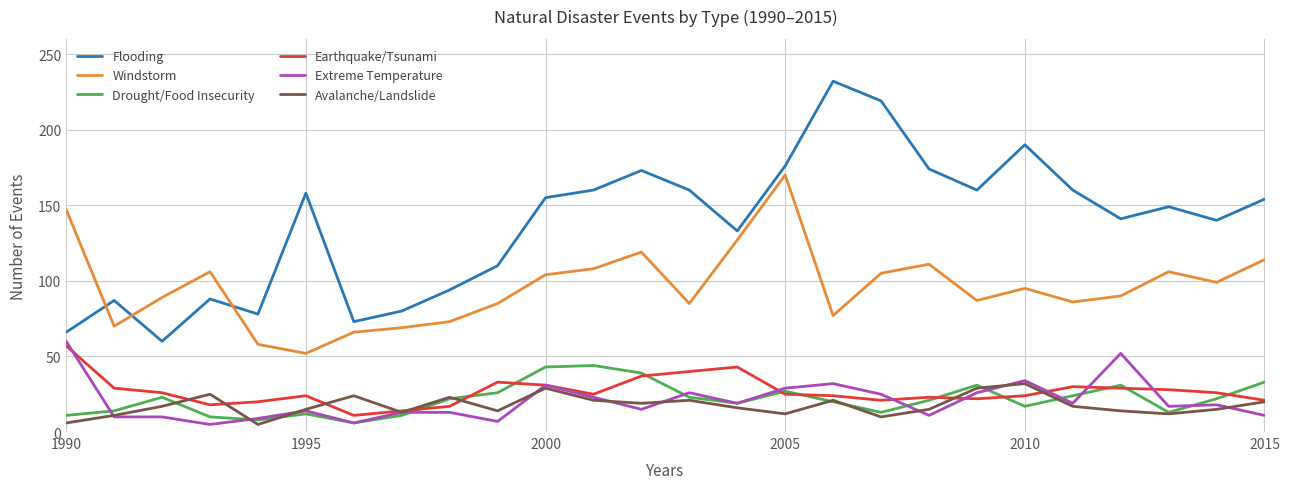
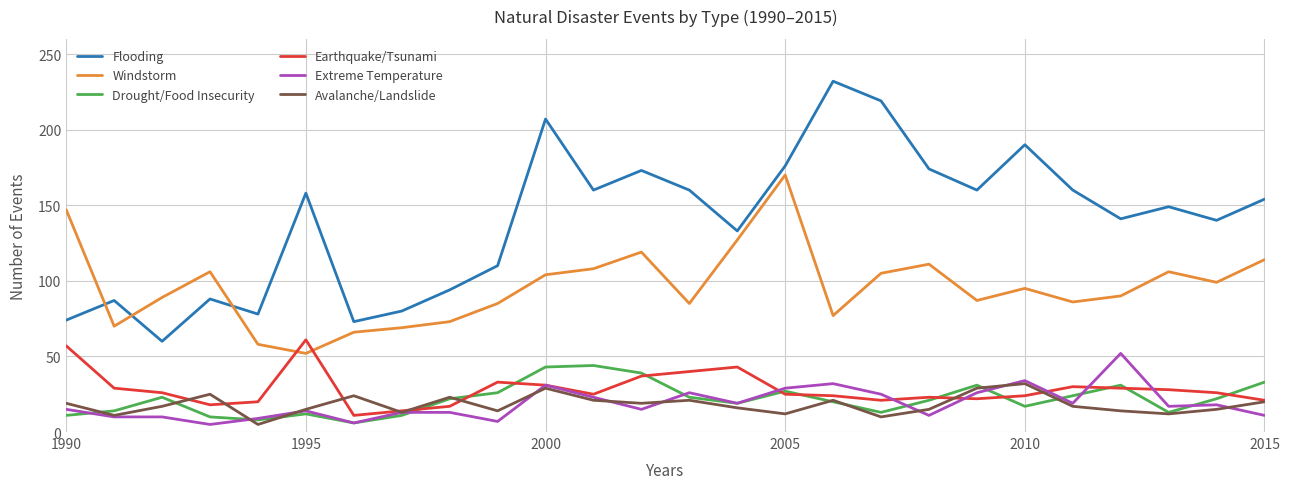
Flooding, 1990: 66 -> 74
Extreme Temperature, 1990: 60 -> 15
Avalanche/Landslide, 1990: 6 -> 19
Earthquake/Tsunami, 1995: 24 -> 61
Flooding, 2000: 155 -> 207
